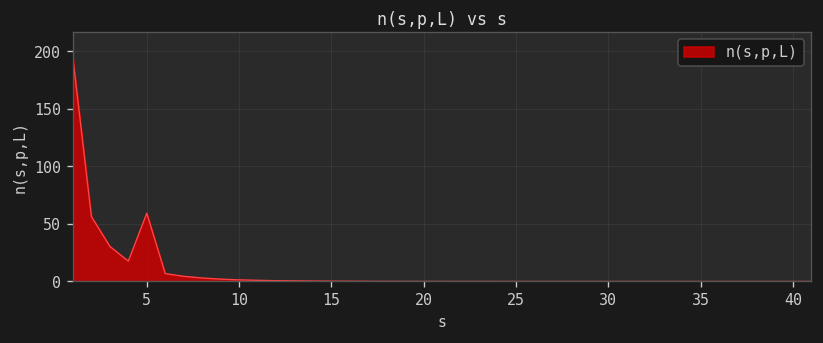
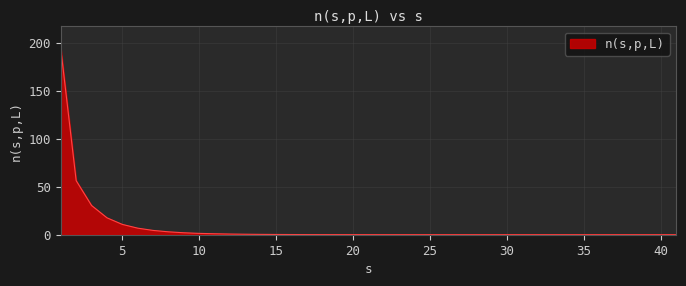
5: 60 -> 10
